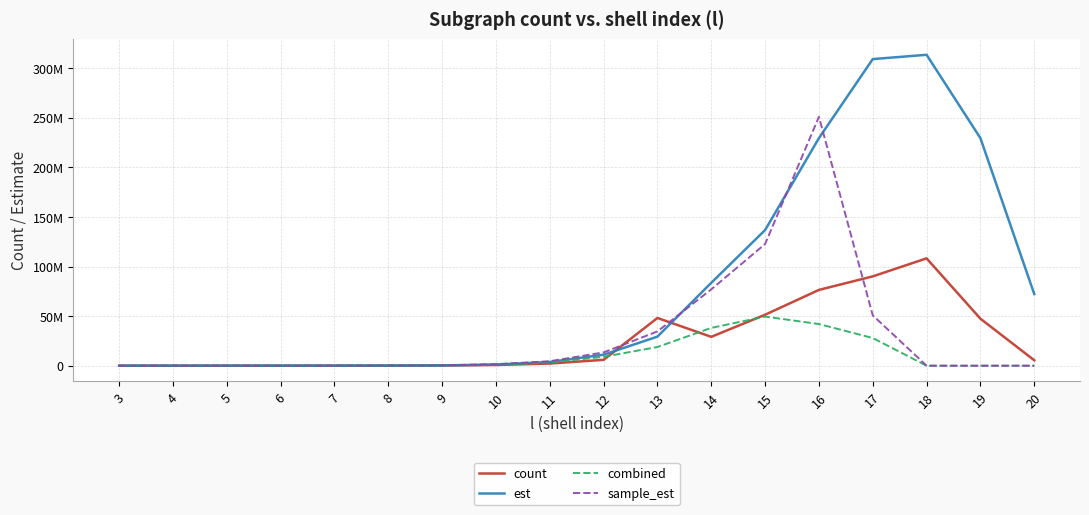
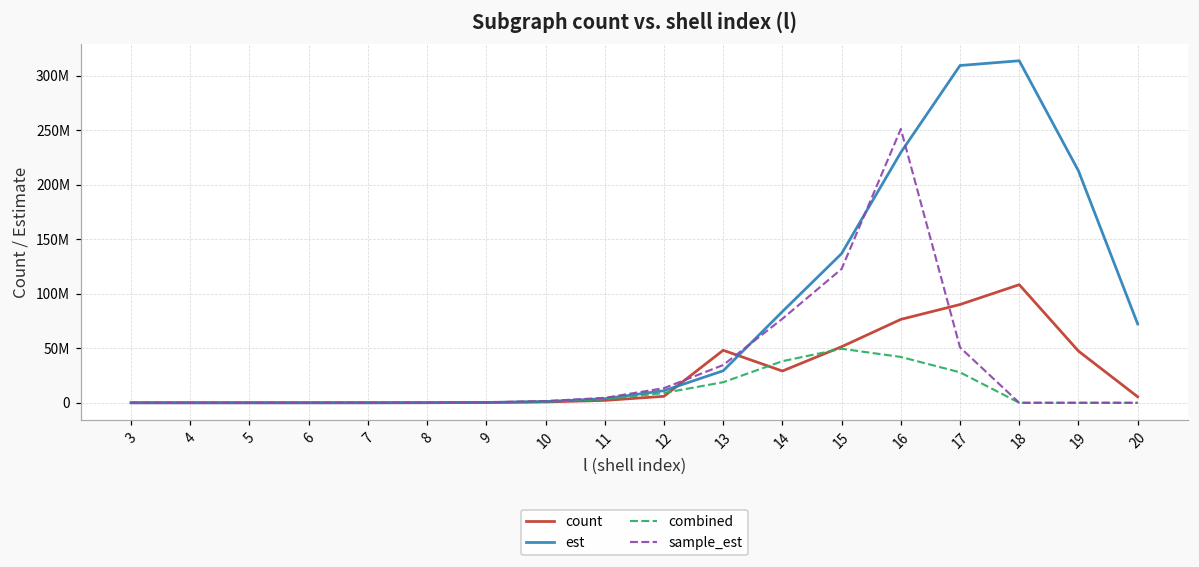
est, 19: 230000000 -> 210000000
